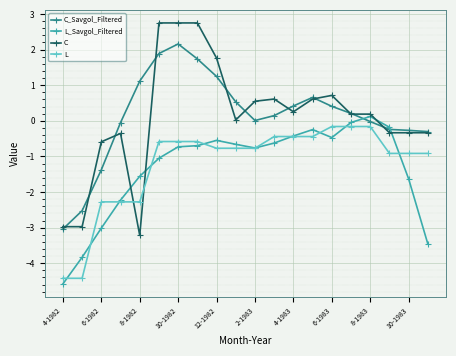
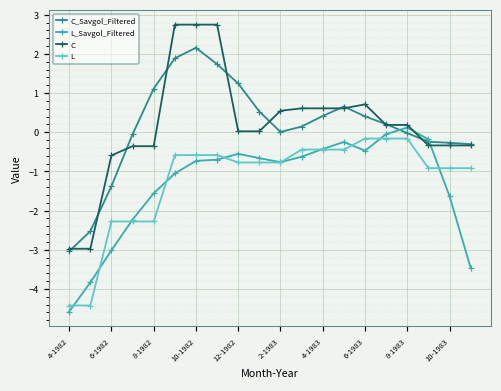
C, 8-1982: -3.2 -> -0.4
C, 12-1982: 1.8 -> 0.0
C, 4-1983: 0.3 -> 0.6
